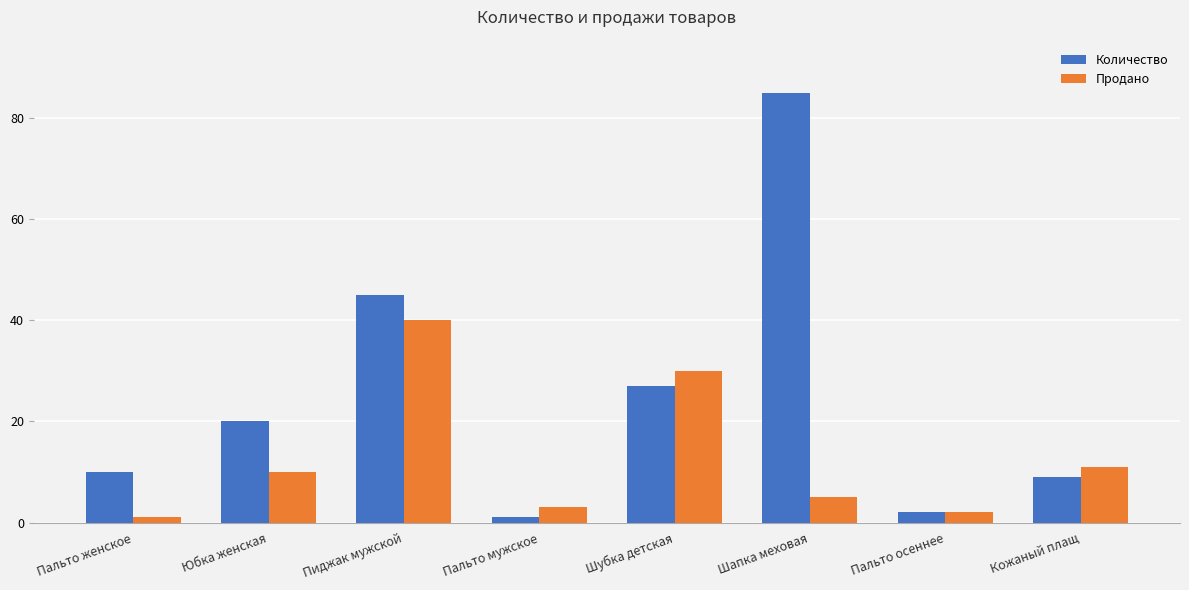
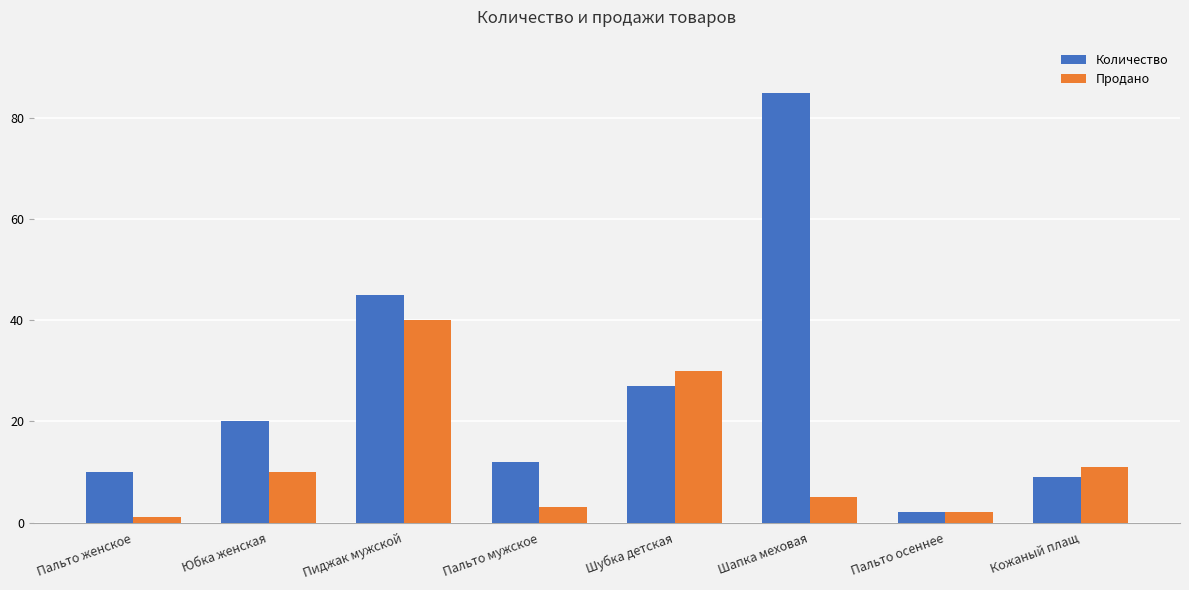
Количество, Пальто мужское: 1 -> 12
